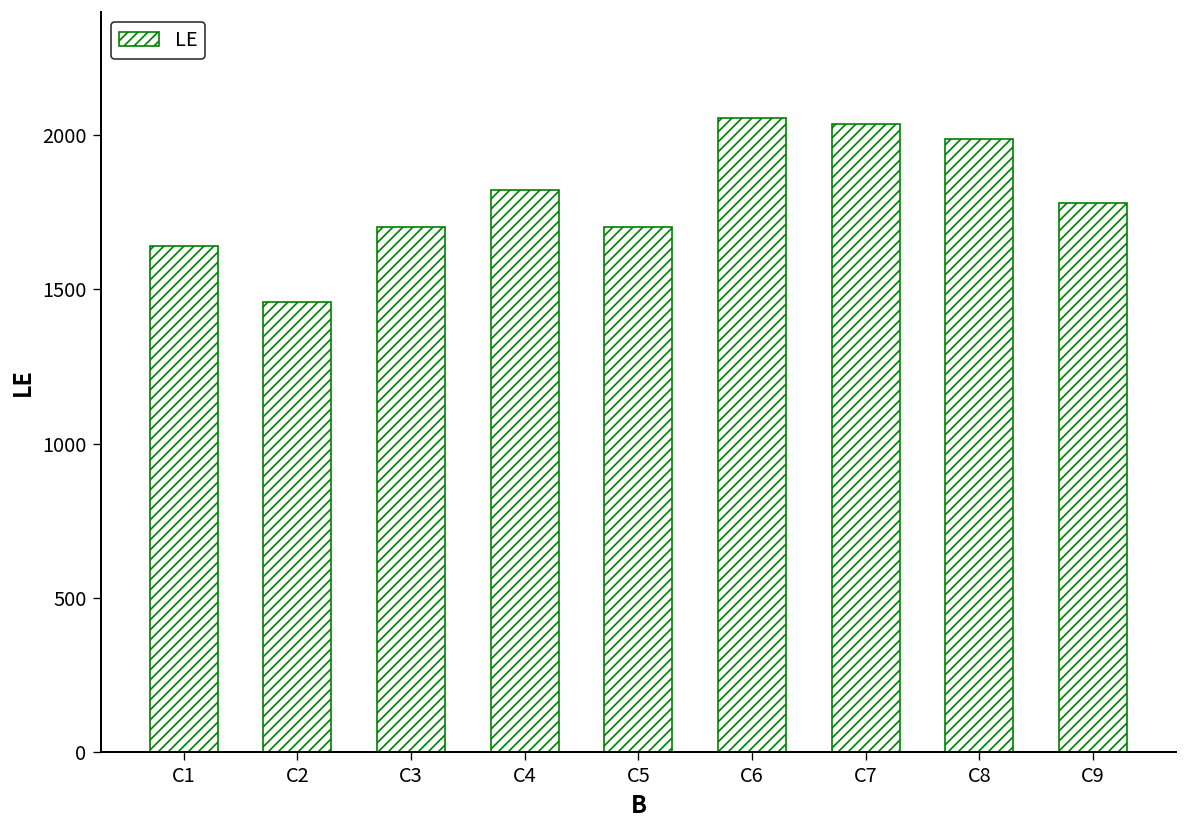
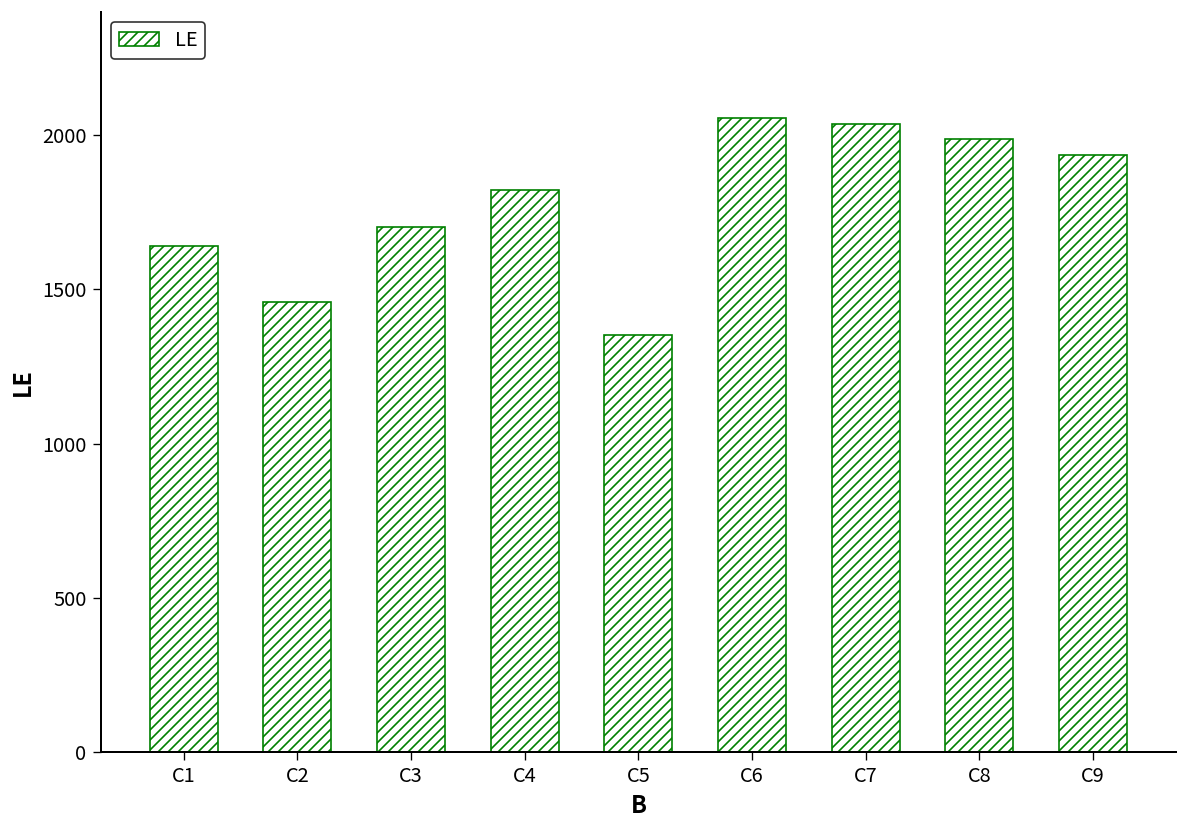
C5: 1700 -> 1350
C9: 1780 -> 1940
